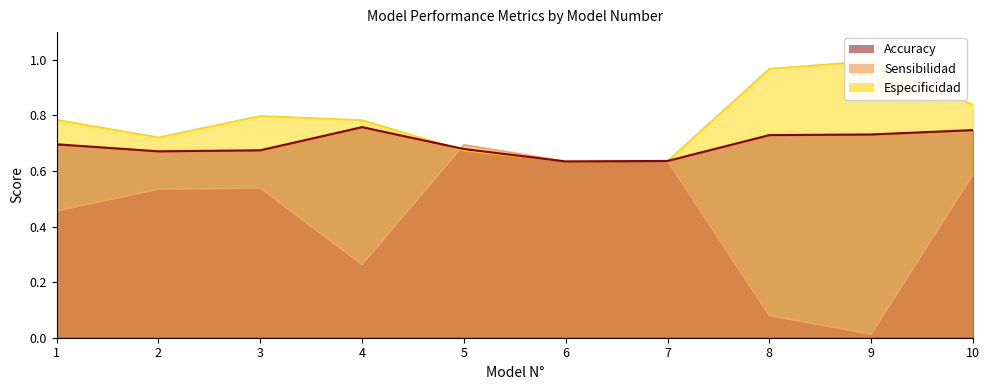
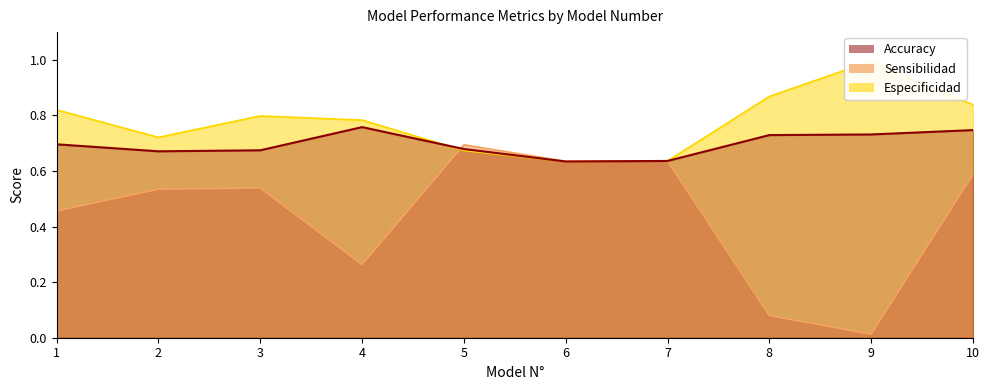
Especificidad, 1: 0.78 -> 0.82
Especificidad, 8: 0.97 -> 0.87
